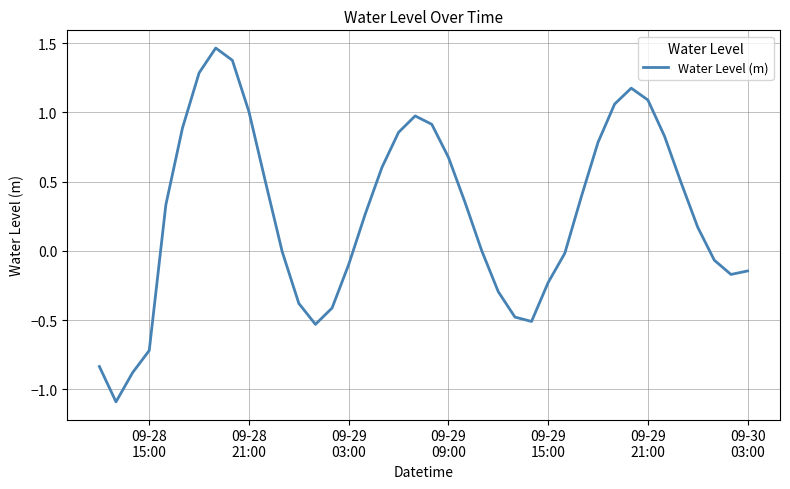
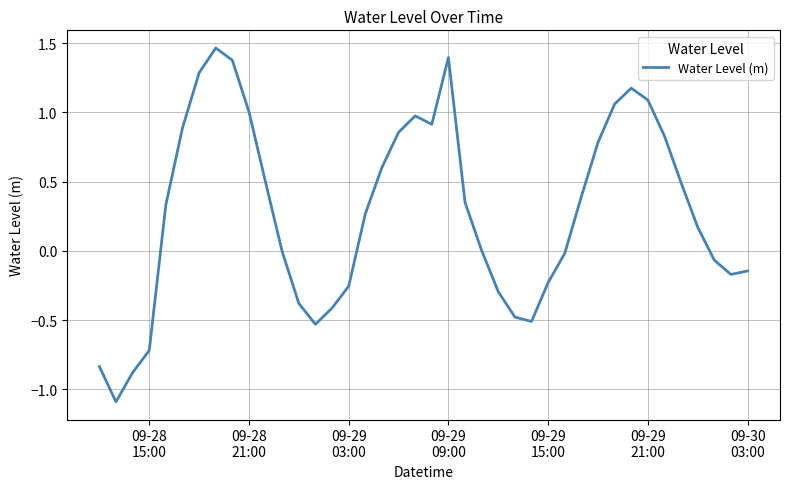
09-29 03:00: -0.10 -> -0.26
09-29 09:00: 0.68 -> 1.40
